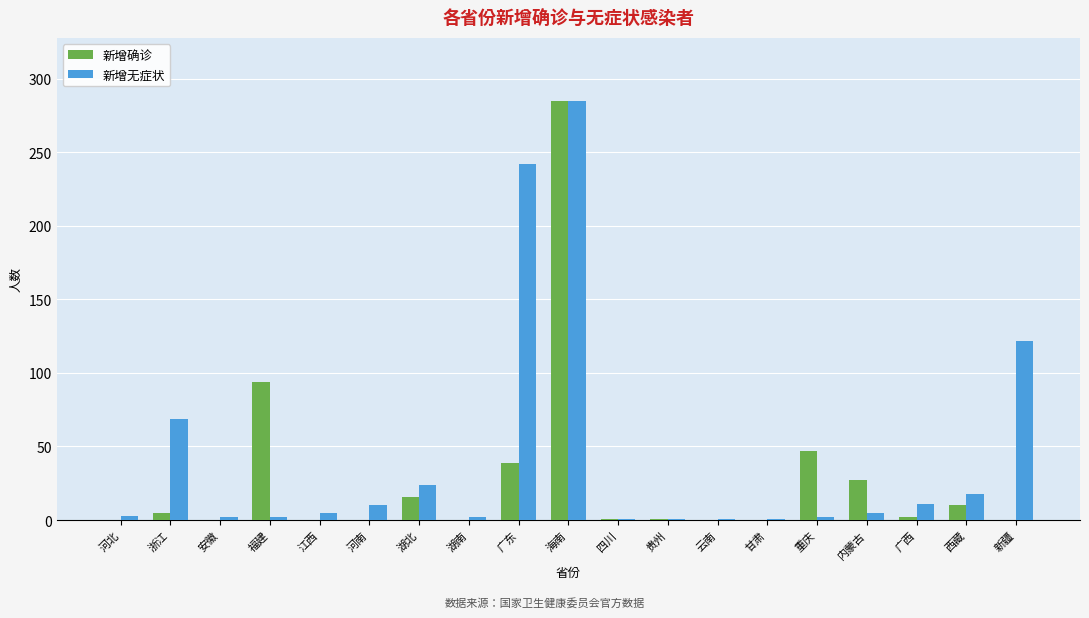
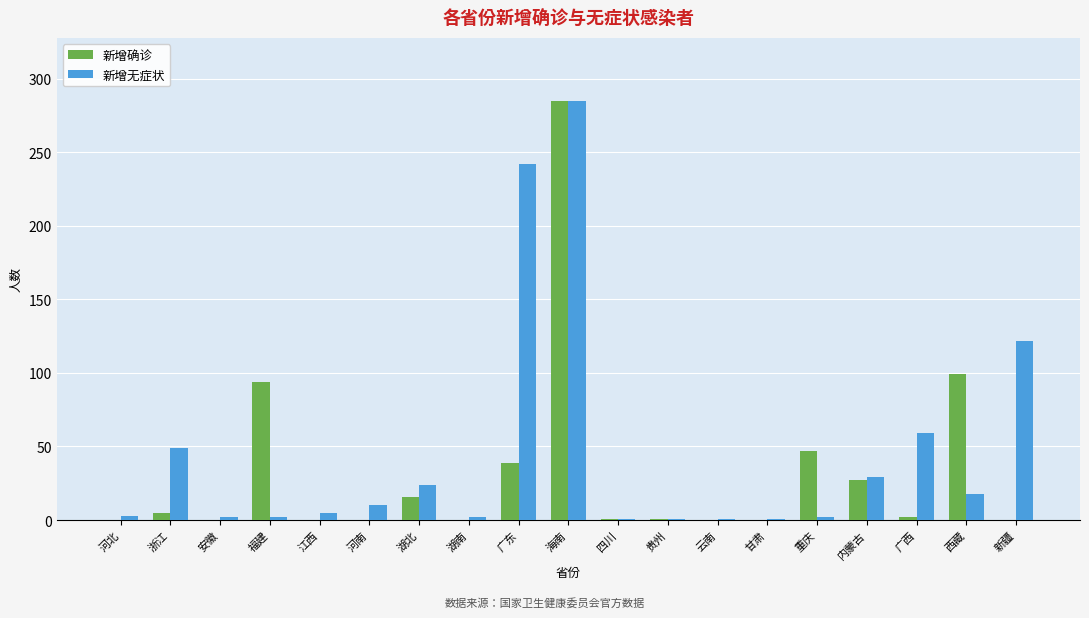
新增无症状, 浙江: 69 -> 49
新增无症状, 内蒙古: 5 -> 29
新增无症状, 广西: 11 -> 59
新增确诊, 西藏: 10 -> 99
